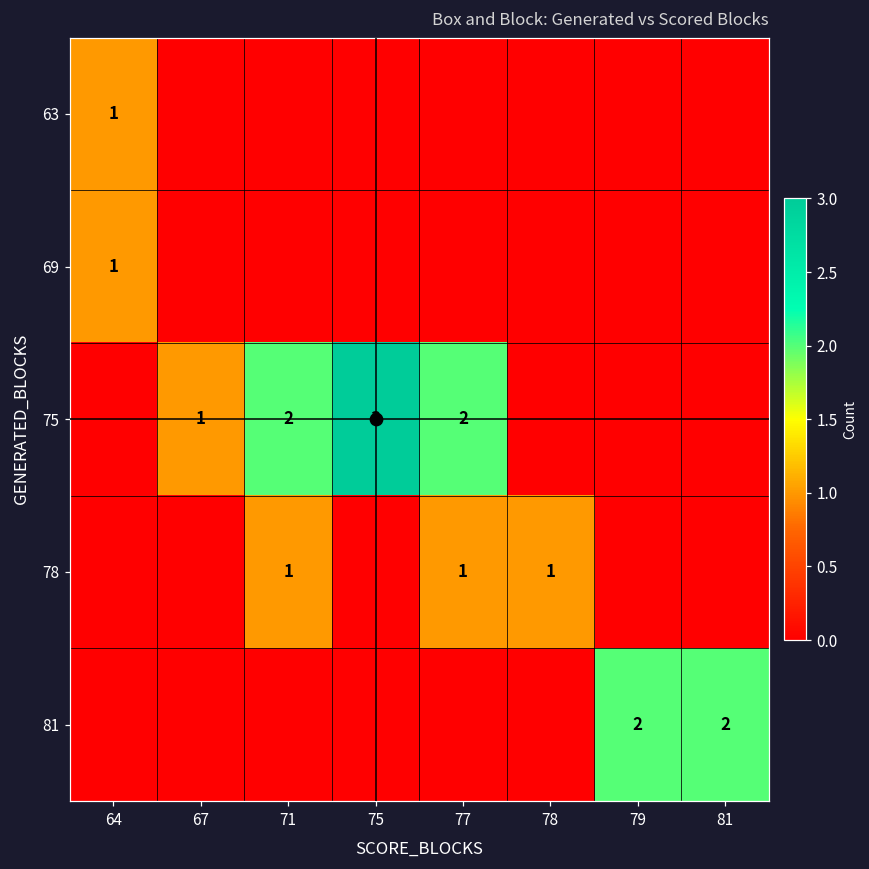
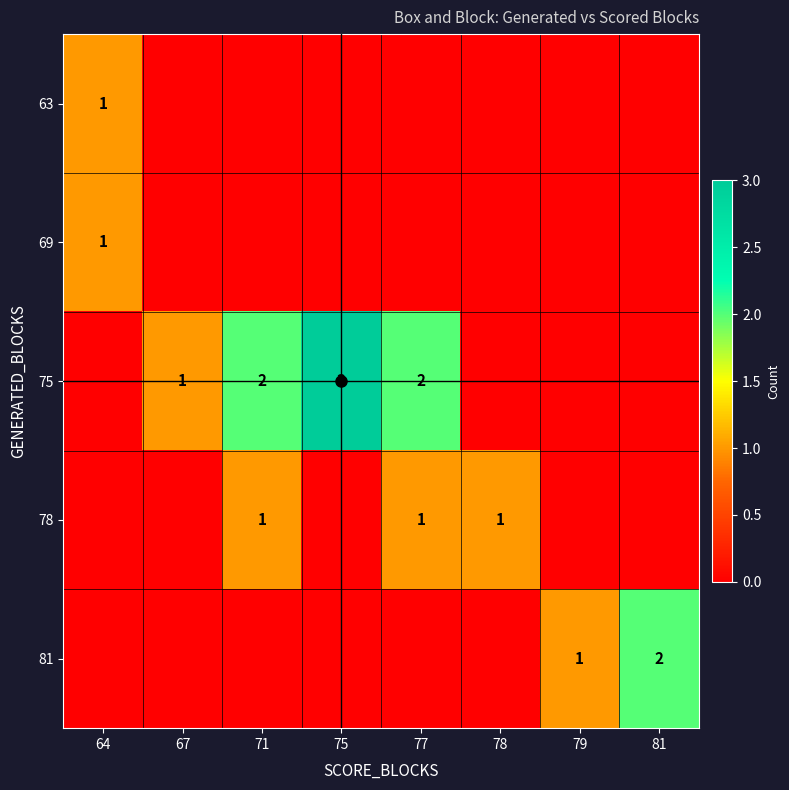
81, 79: 2 -> 1
